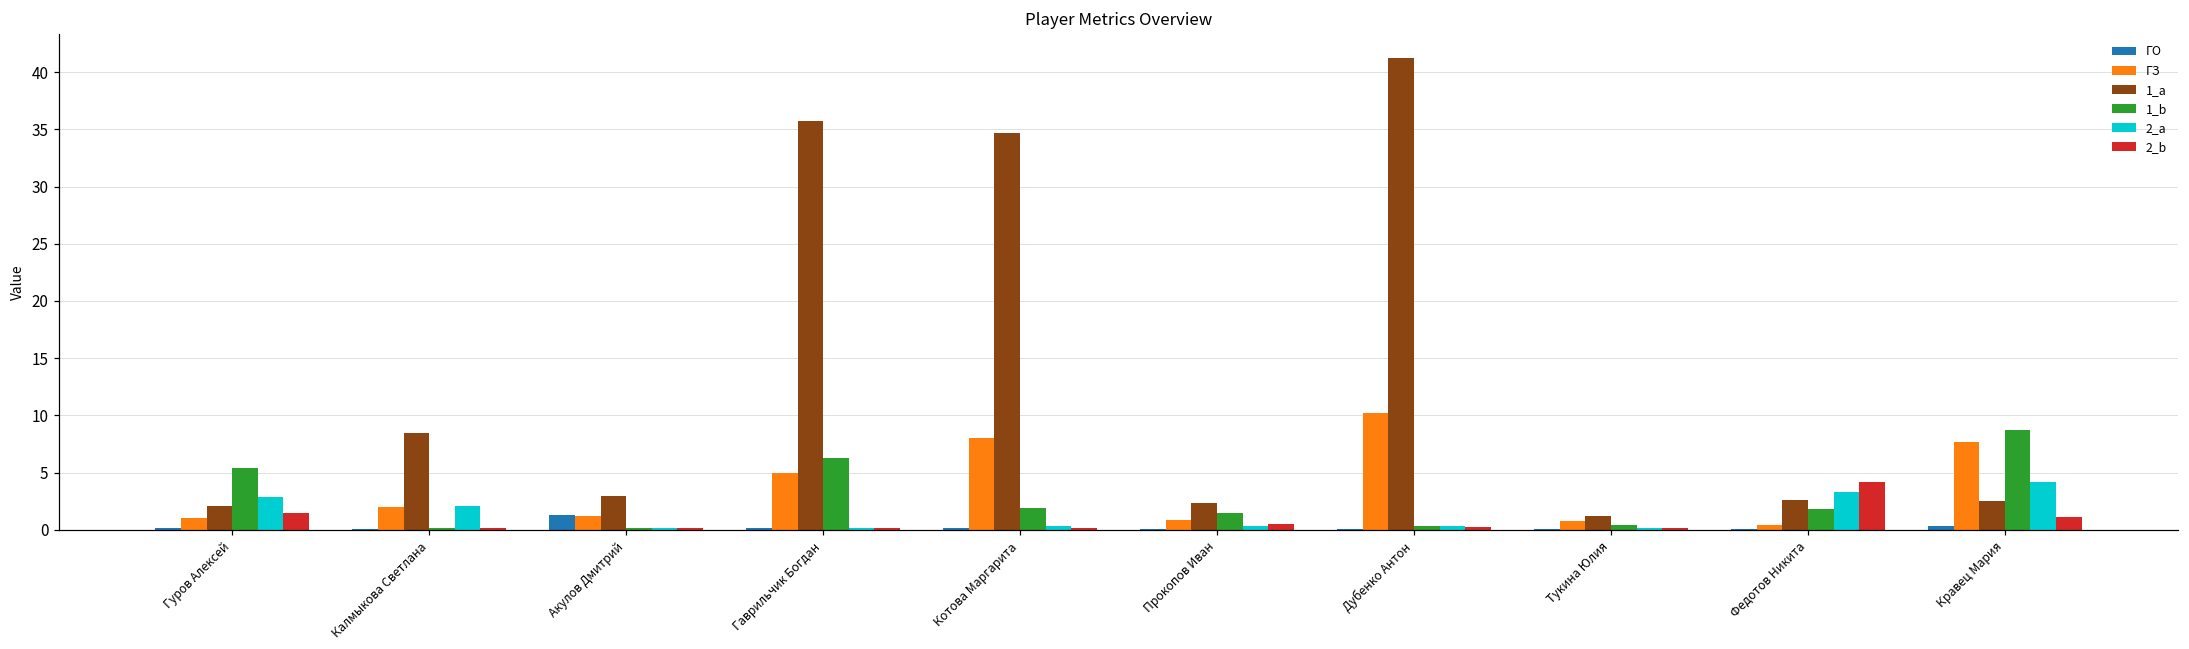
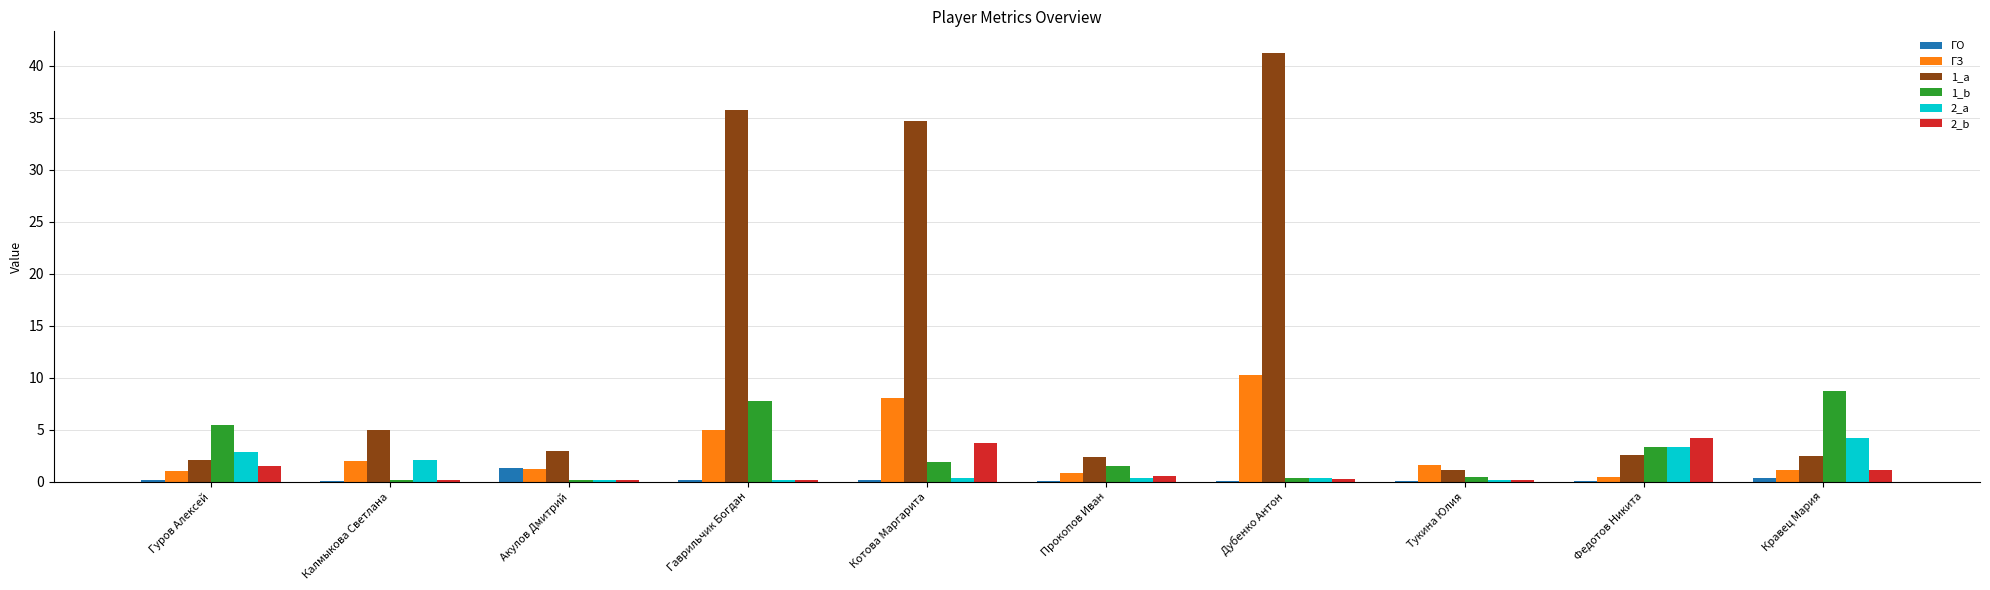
1_a, Калмыкова Светлана: 8.5 -> 4.9
1_b, Гаврильчик Богдан: 6.3 -> 7.8
2_b, Котова Маргарита: 0.1 -> 3.8
ГЗ, Тукина Юлия: 0.7 -> 1.6
1_b, Федотов Никита: 1.8 -> 3.3
ГЗ, Кравец Мария: 7.7 -> 1.1
